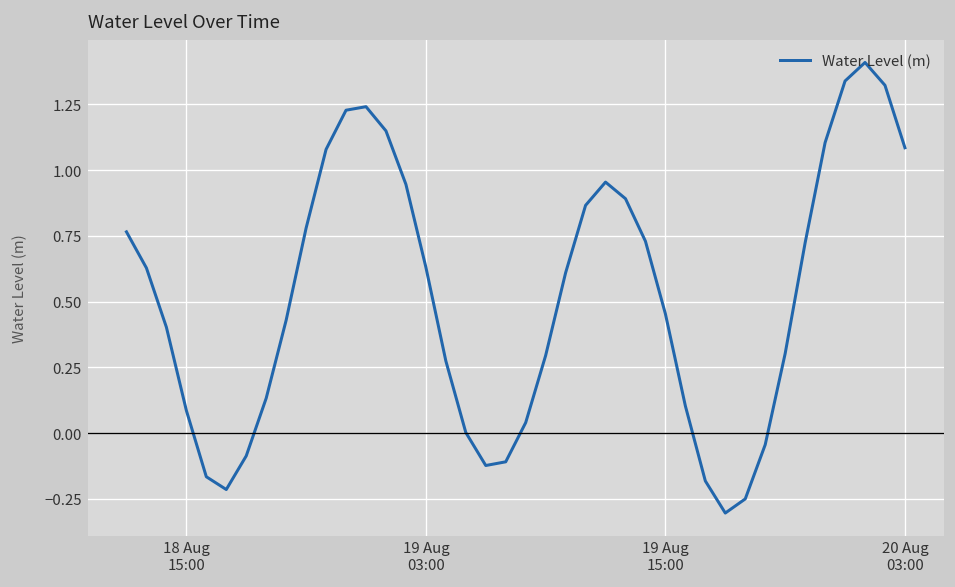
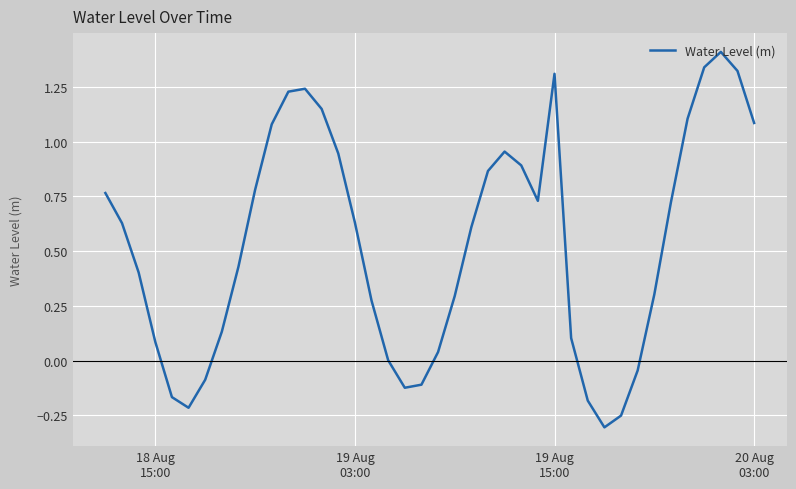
19 Aug 15:00: 0.45 -> 1.31
